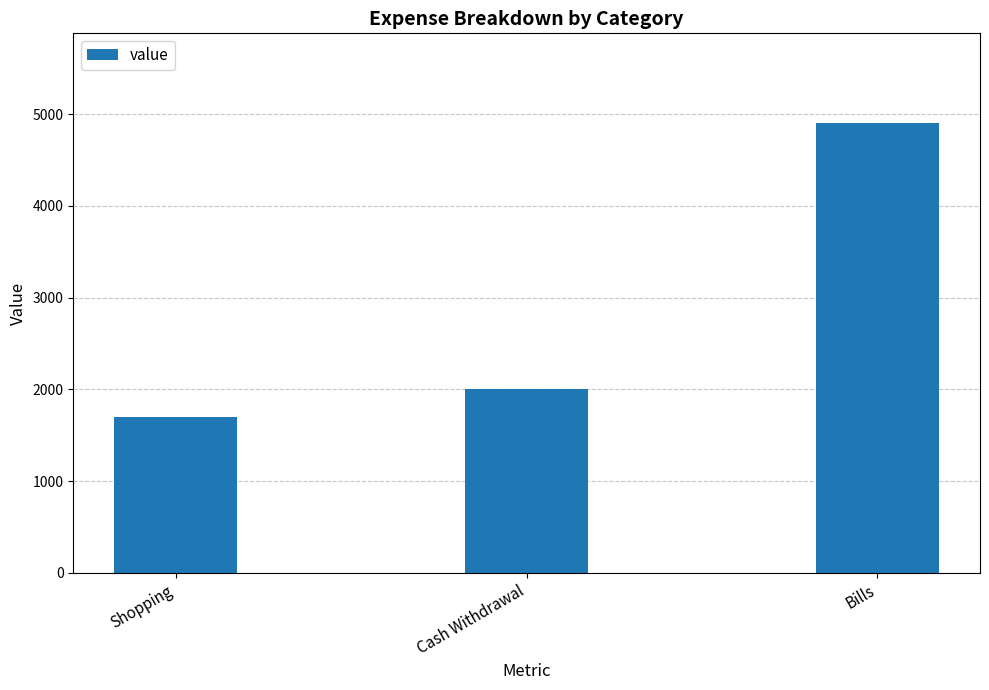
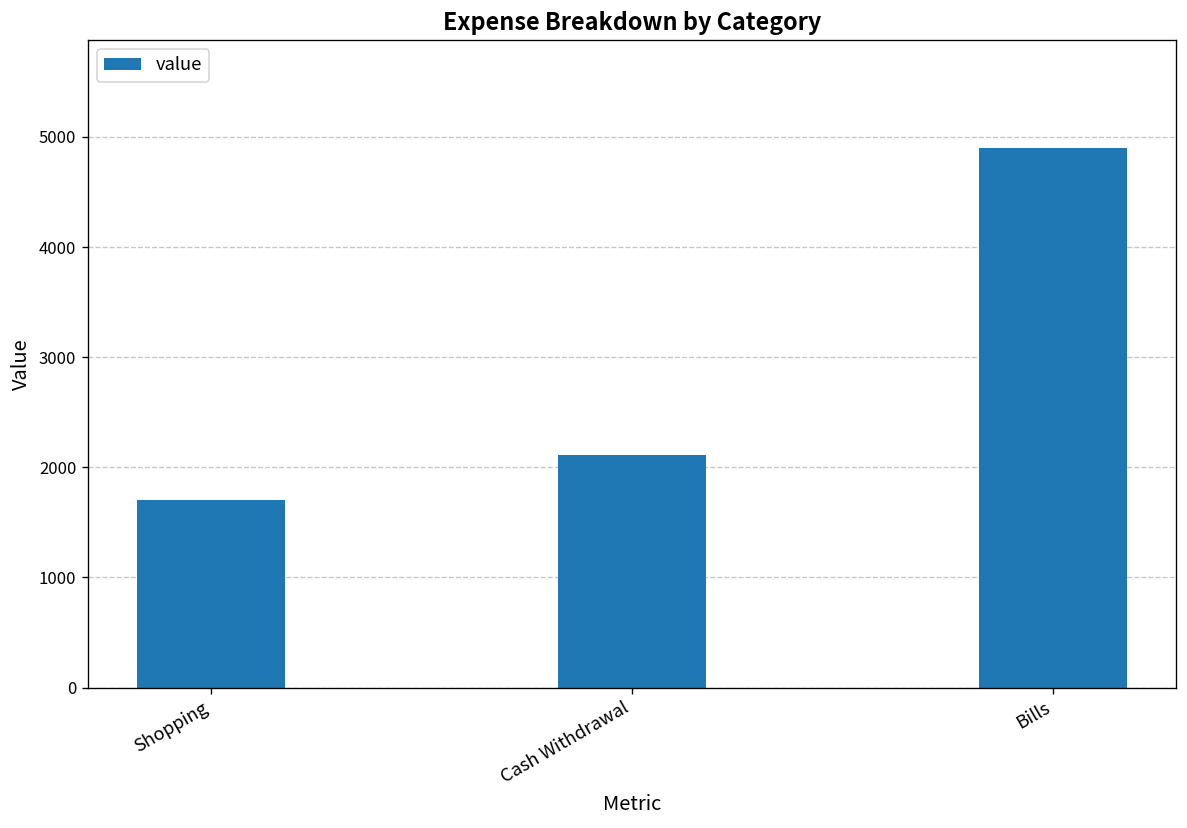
Cash Withdrawal: 2000 -> 2100
